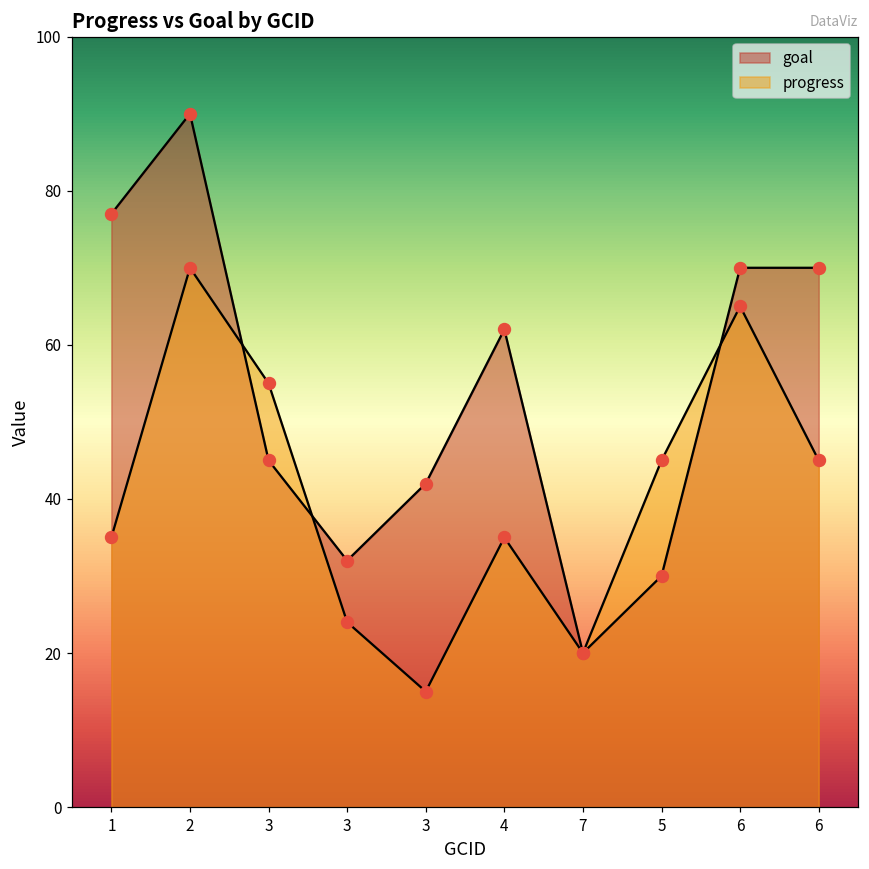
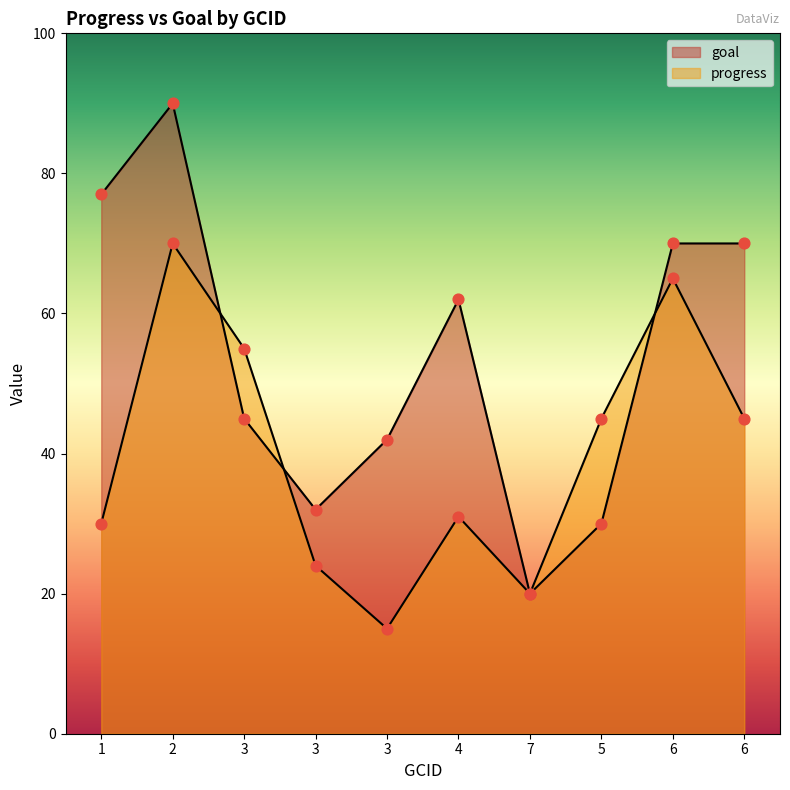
progress, 1: 35 -> 30
progress, 4: 35 -> 31
